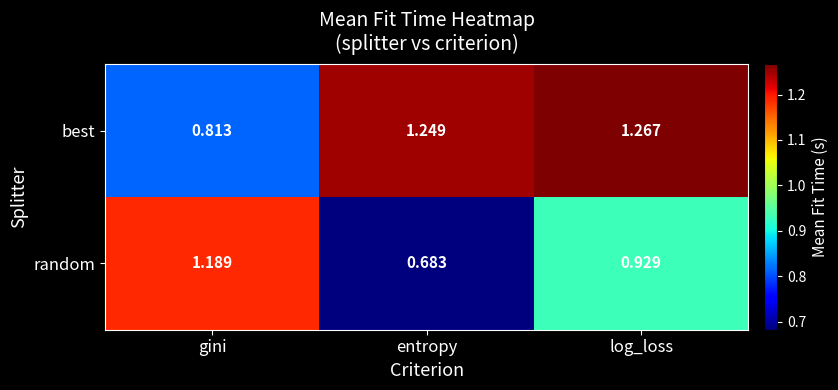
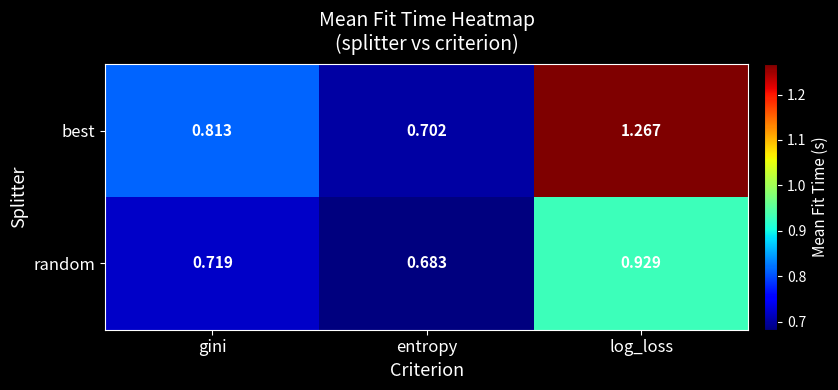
best, entropy: 1.249 -> 0.702
random, gini: 1.189 -> 0.719
